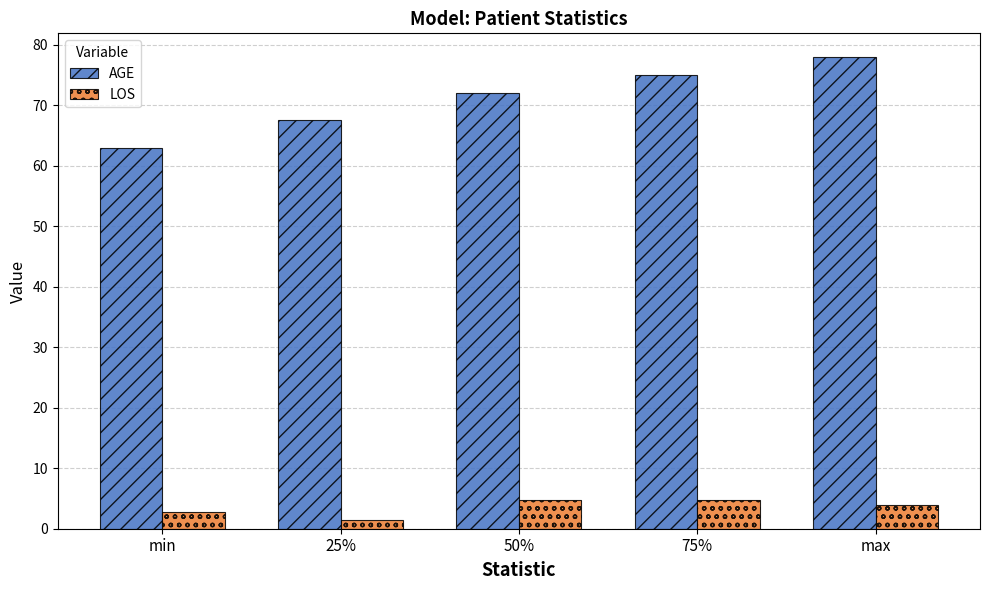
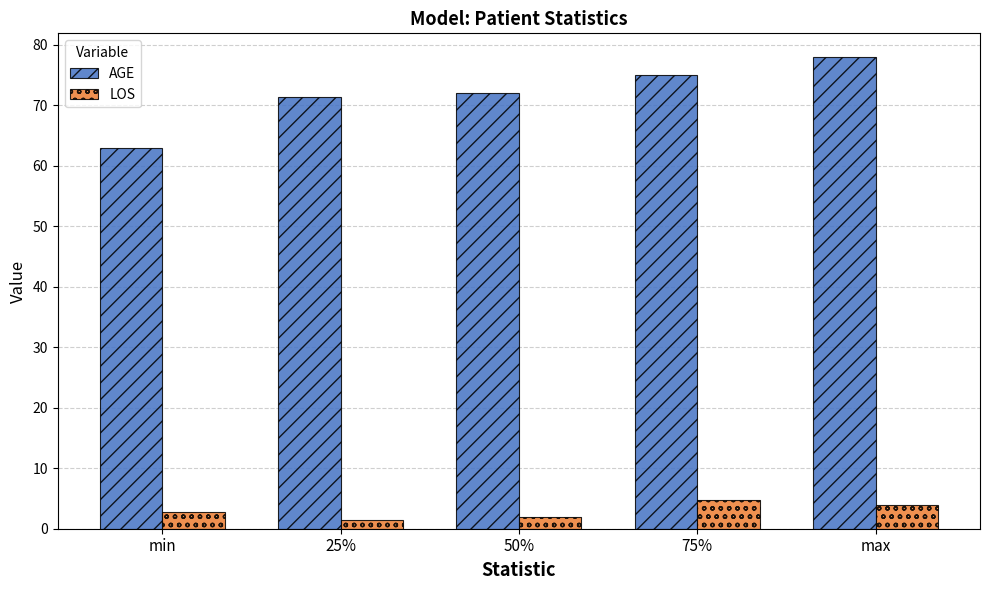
AGE, 25%: 68 -> 71
LOS, 50%: 5 -> 2
